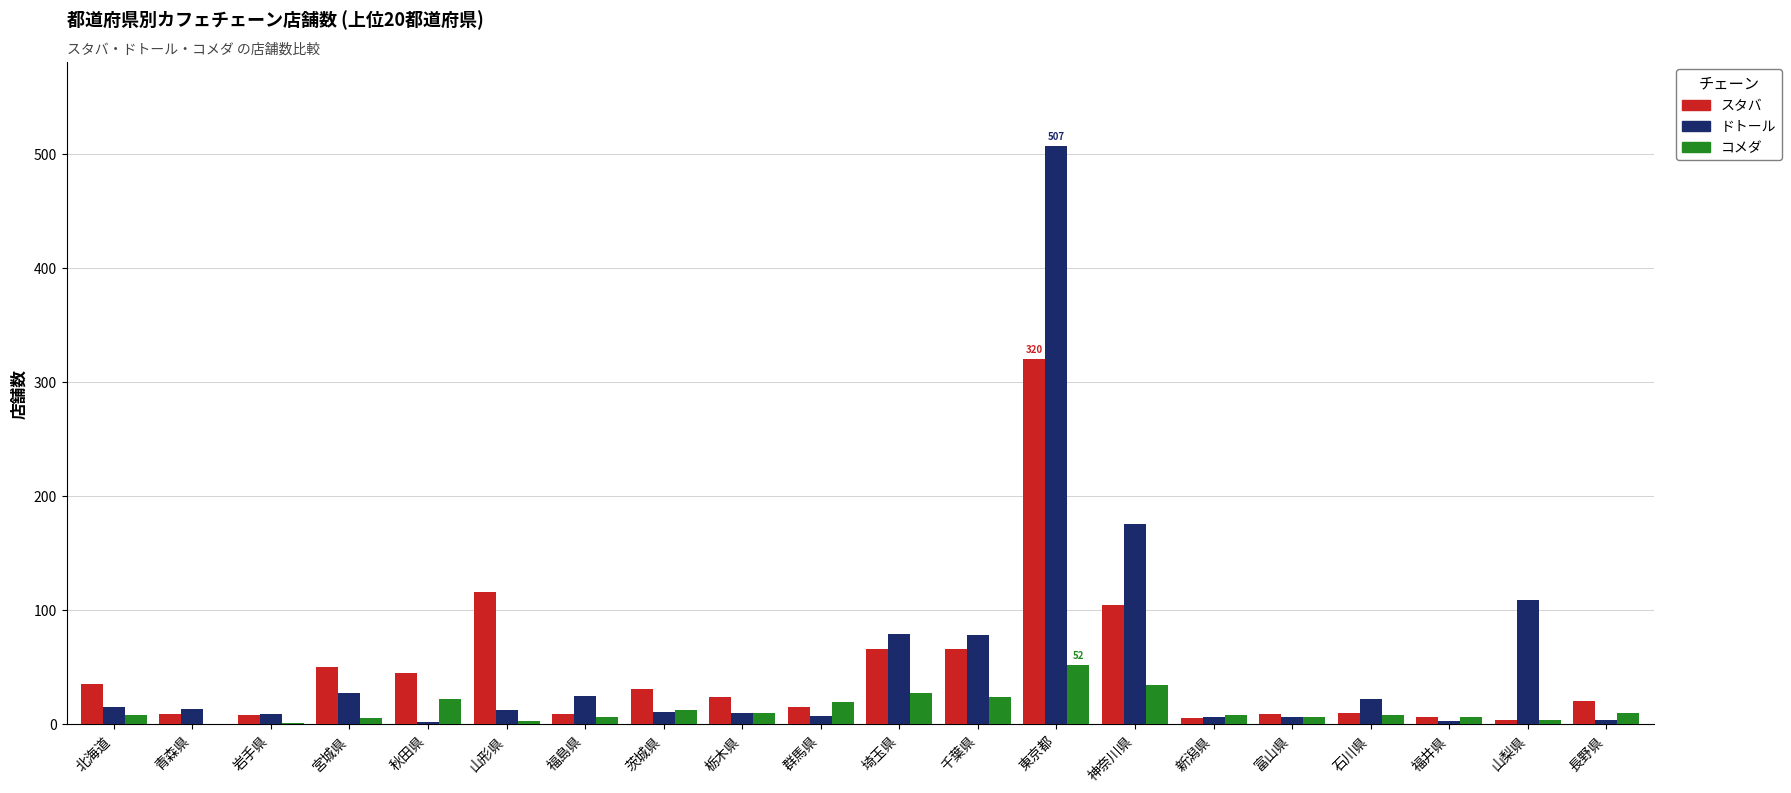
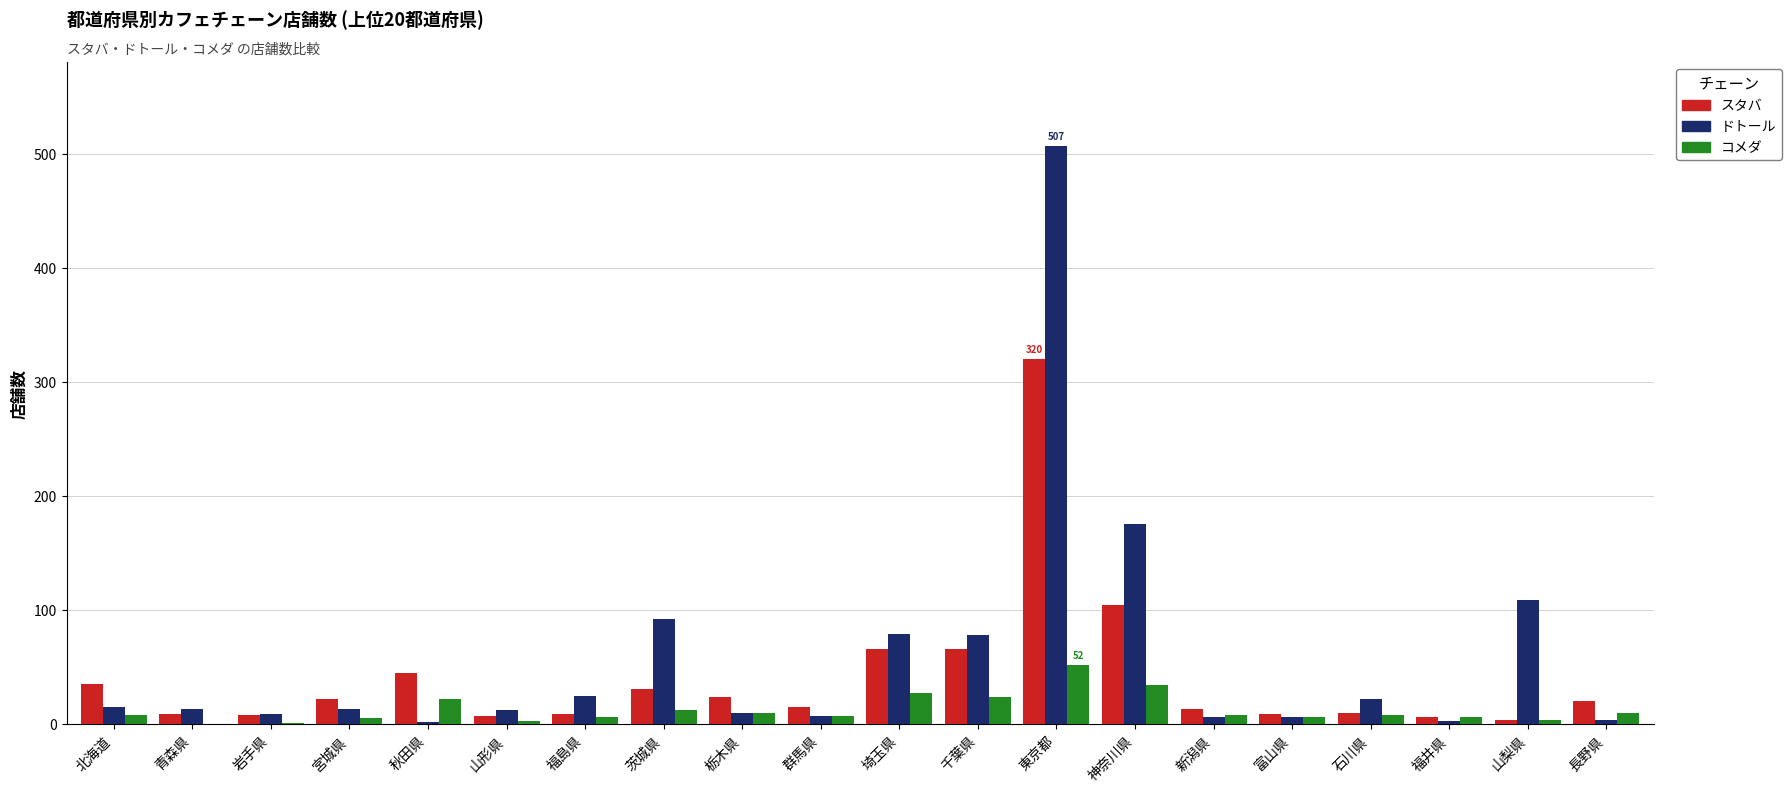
スタバ, 宮城県: 50 -> 22
ドトール, 宮城県: 27 -> 13
スタバ, 山形県: 116 -> 7
ドトール, 茨城県: 11 -> 92
コメダ, 群馬県: 19 -> 7
スタバ, 新潟県: 5 -> 13
